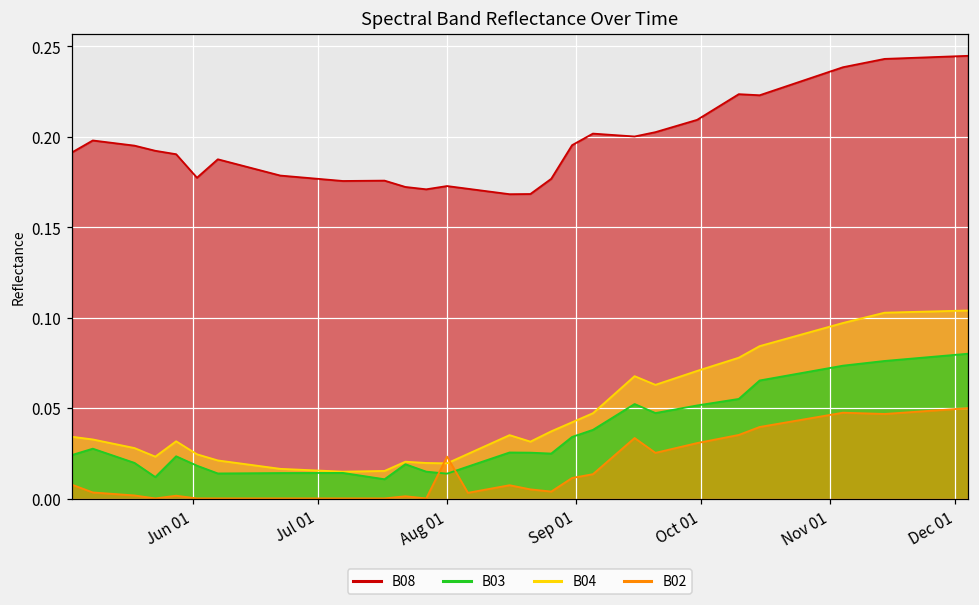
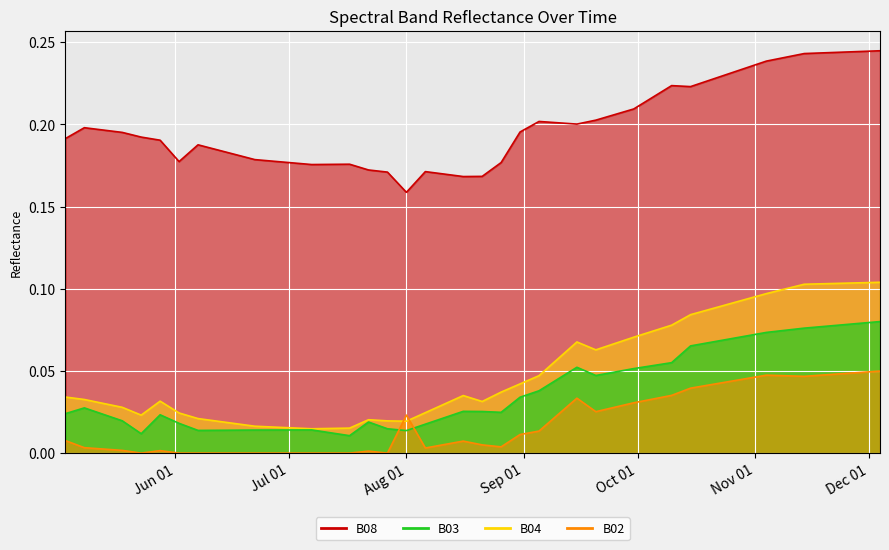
B08, Aug 01: 0.173 -> 0.159
